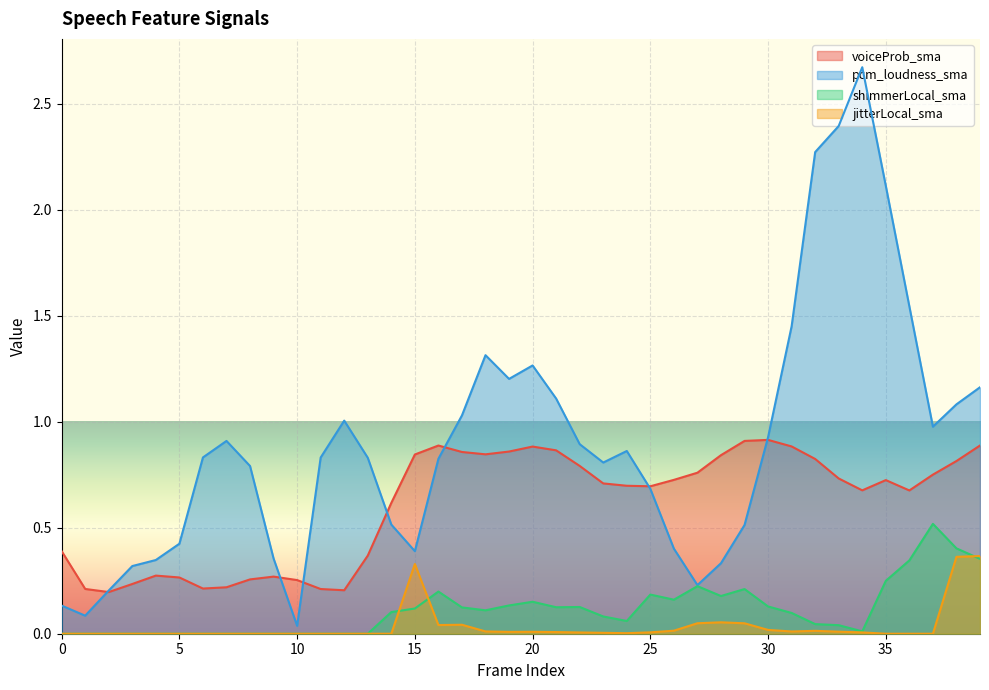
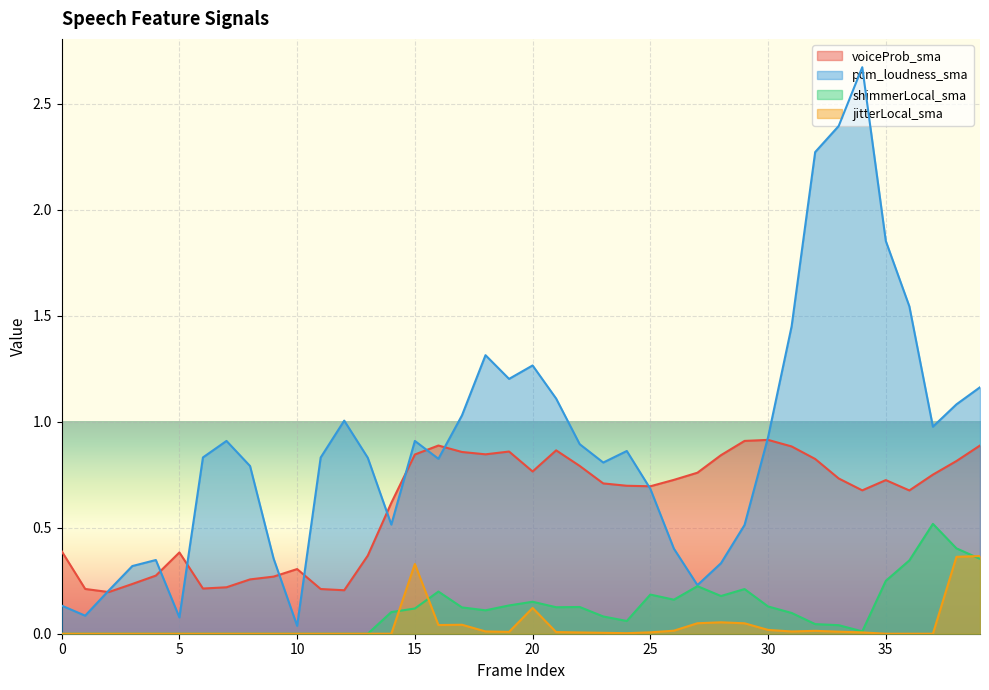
voiceProb_sma, 5: 0.27 -> 0.38
pcm_loudness_sma, 5: 0.42 -> 0.08
voiceProb_sma, 10: 0.25 -> 0.30
pcm_loudness_sma, 15: 0.39 -> 0.91
voiceProb_sma, 20: 0.88 -> 0.77
jitterLocal_sma, 20: 0.01 -> 0.12
pcm_loudness_sma, 35: 2.11 -> 1.85
